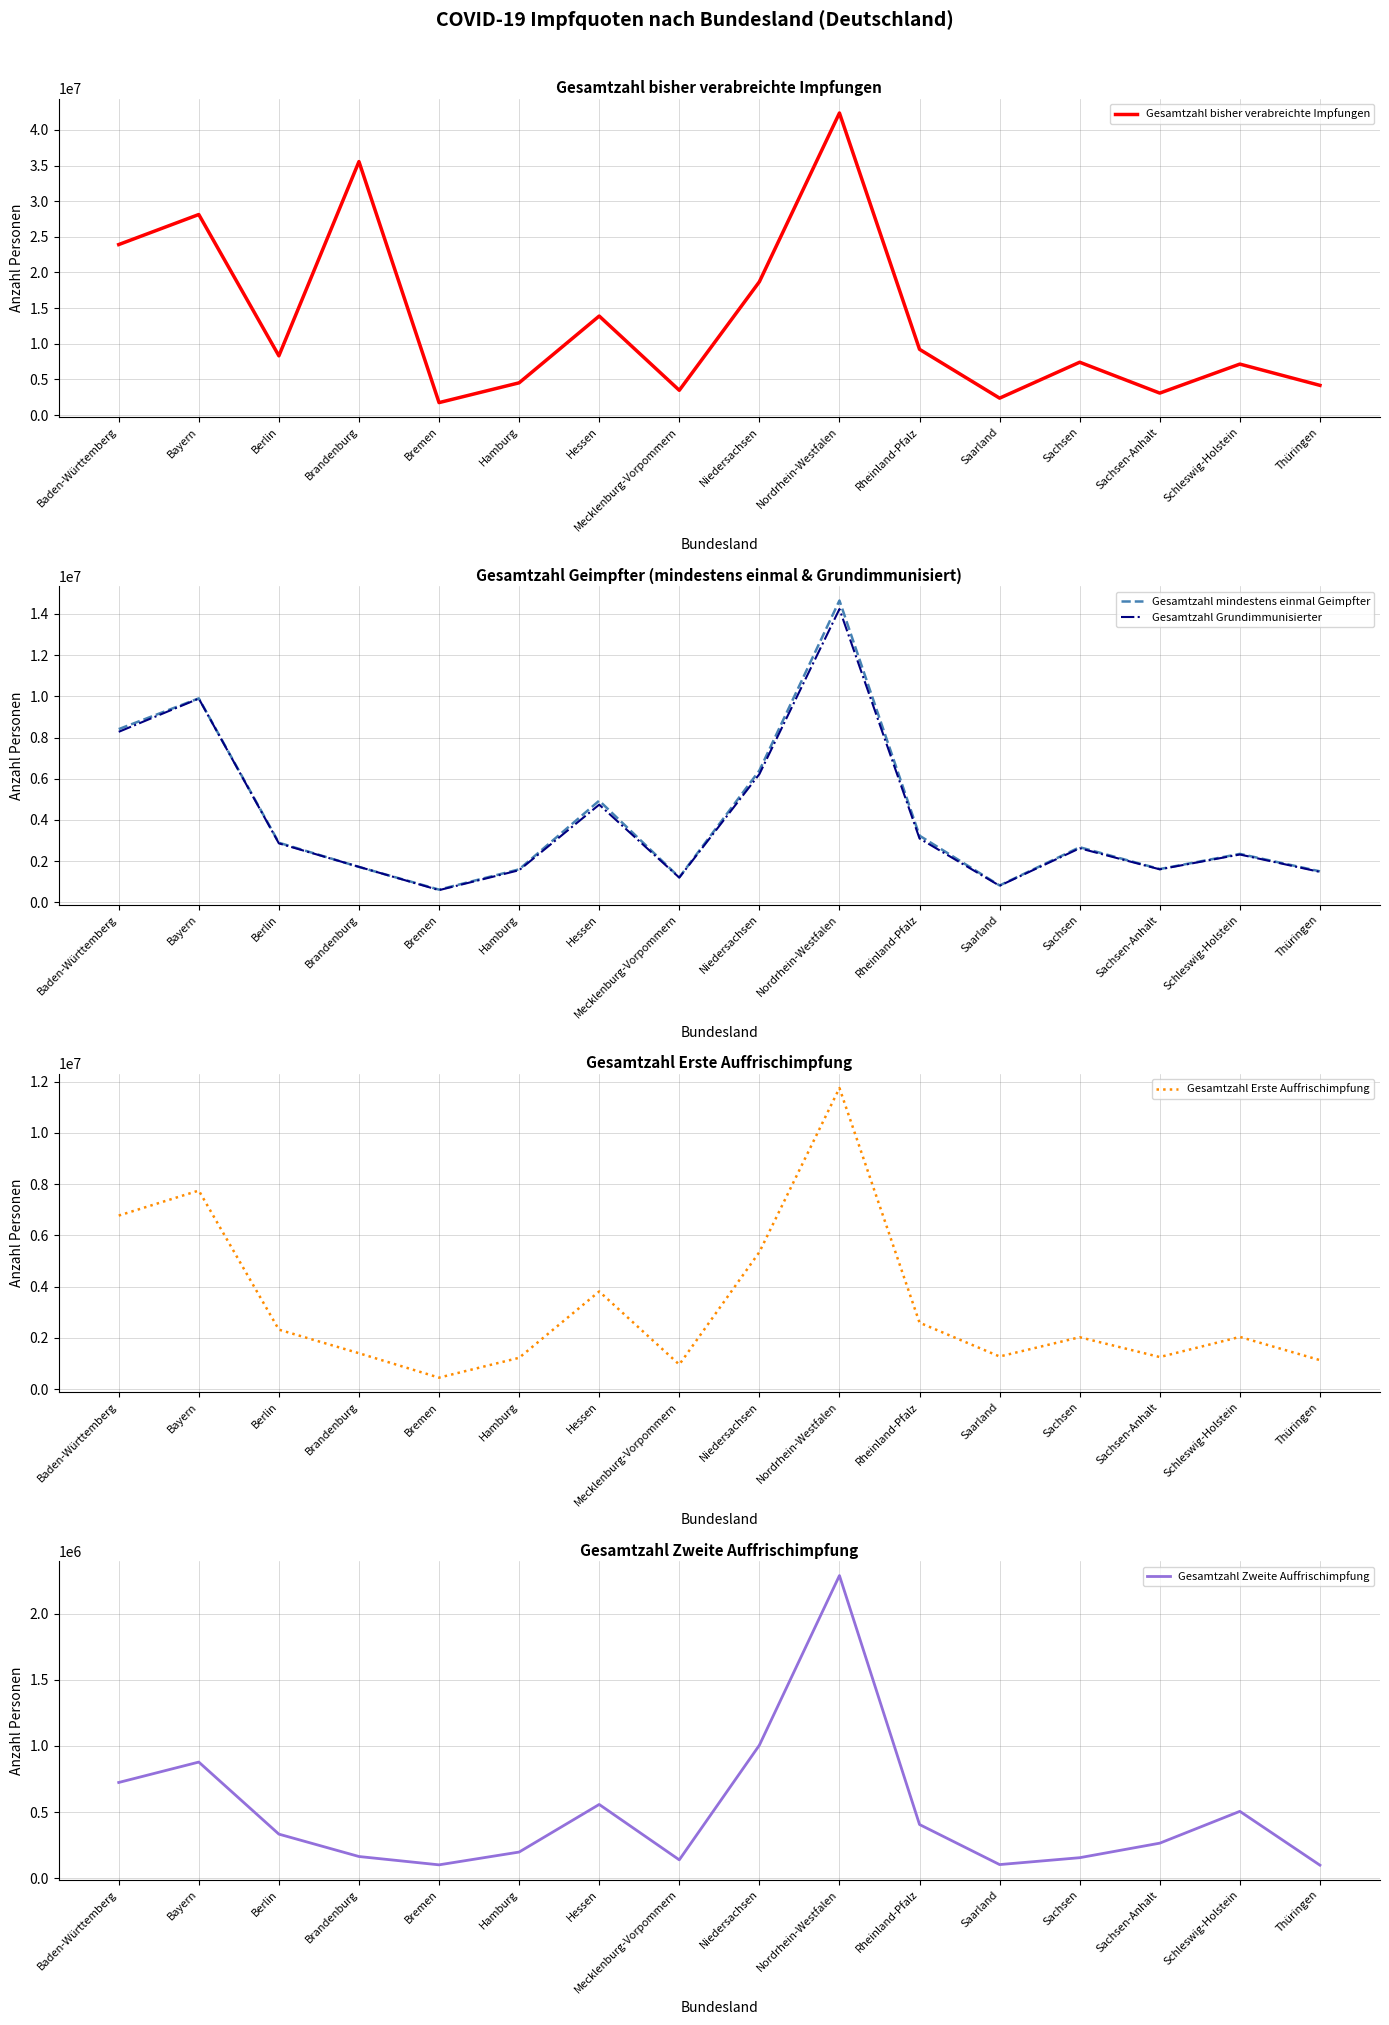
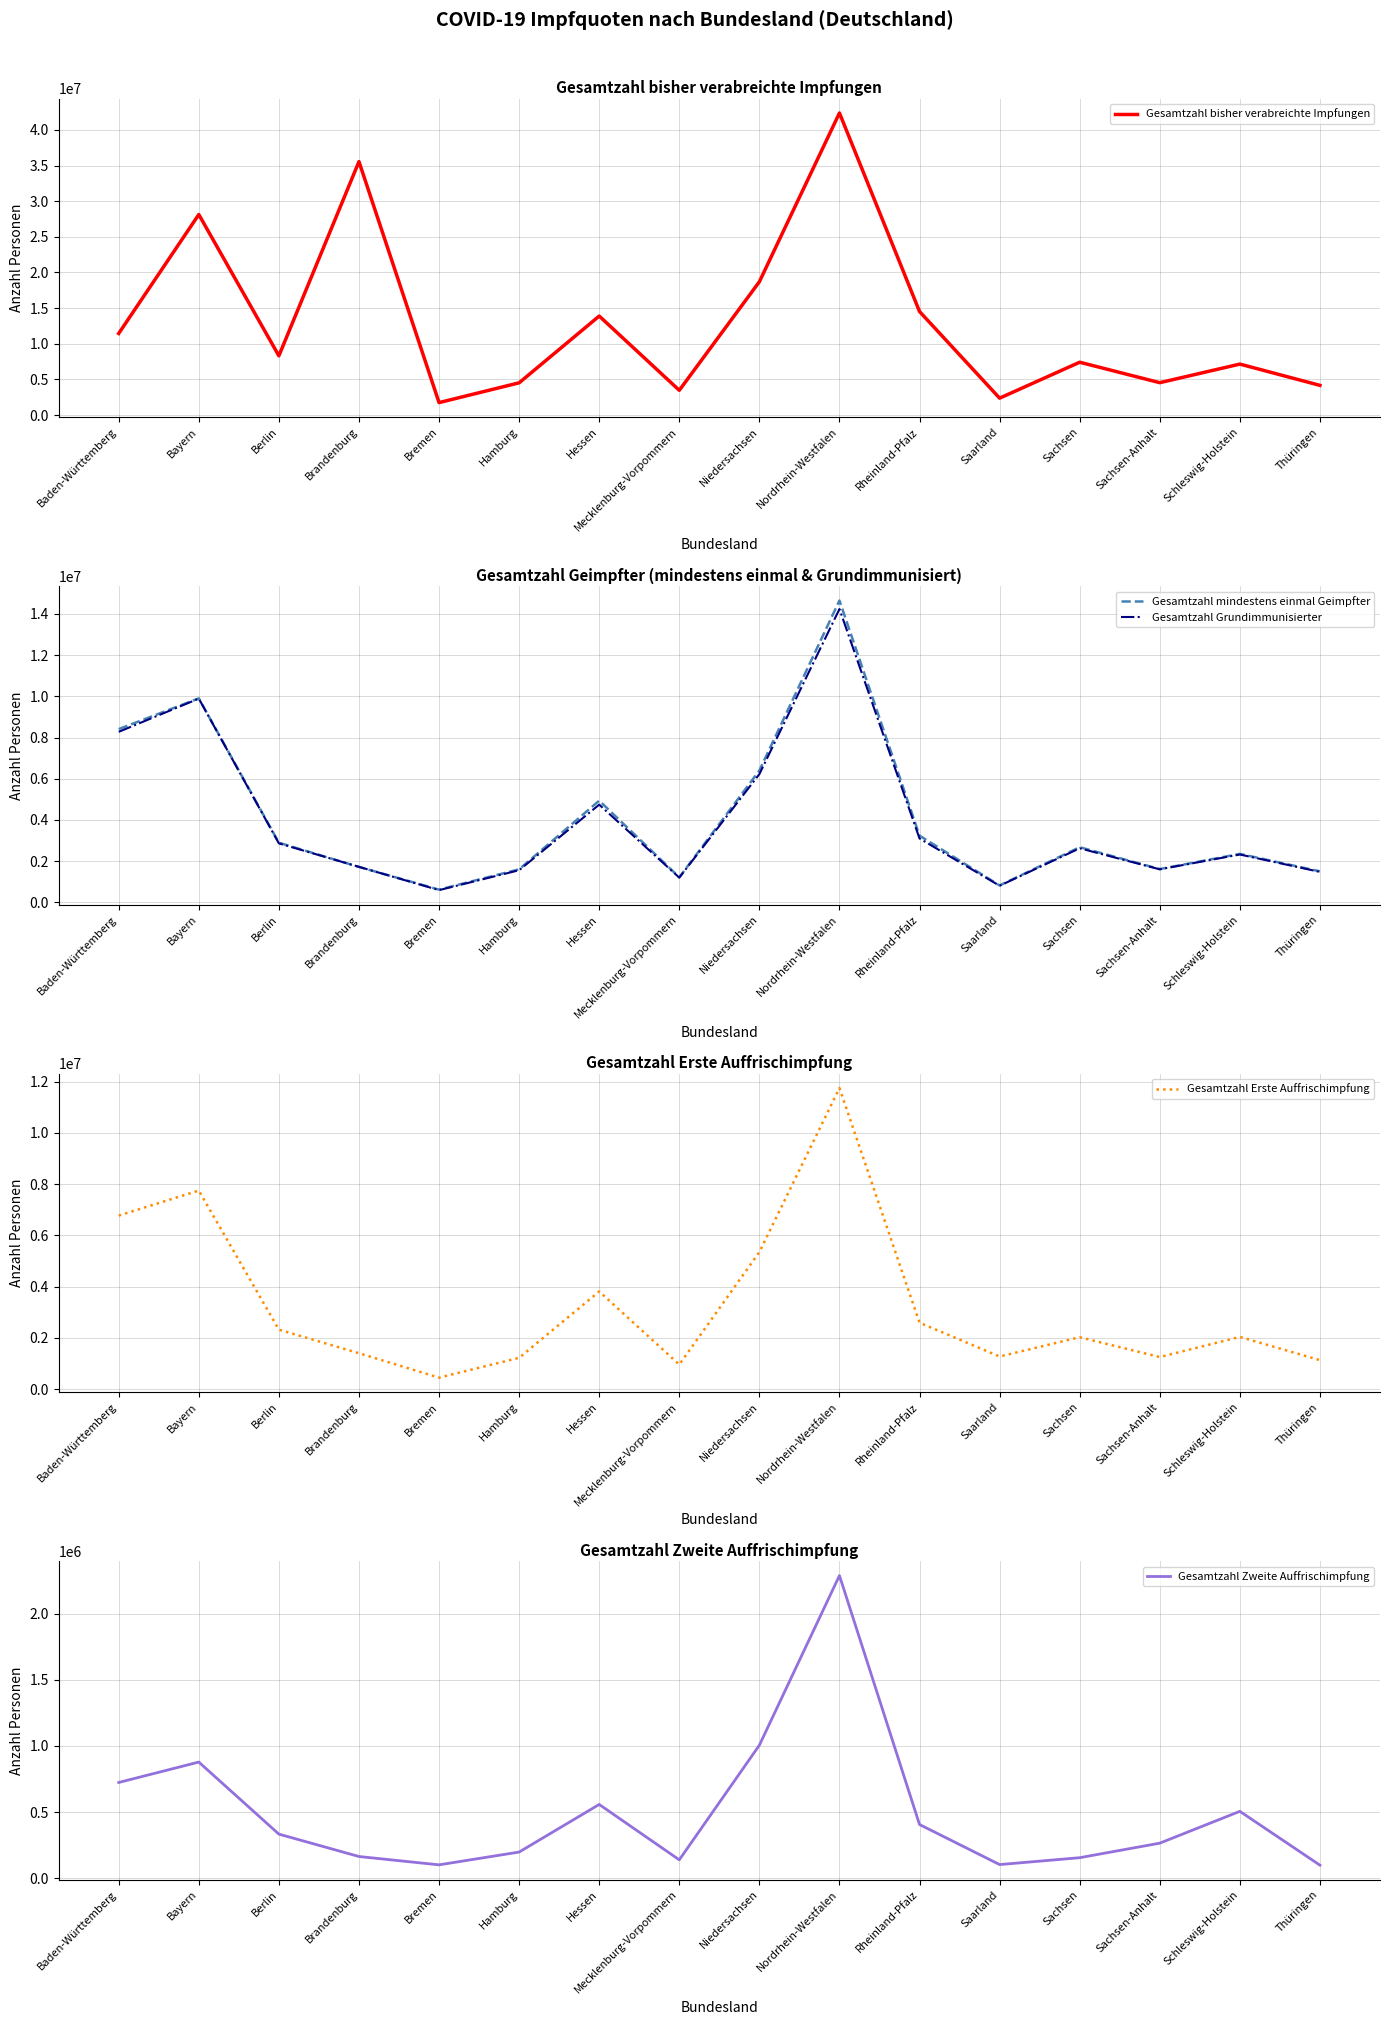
Gesamtzahl bisher verabreichte Impfungen, Baden-Württemberg: 24000000 -> 11000000
Gesamtzahl bisher verabreichte Impfungen, Rheinland-Pfalz: 9000000 -> 15000000
Gesamtzahl bisher verabreichte Impfungen, Sachsen-Anhalt: 3000000 -> 5000000
